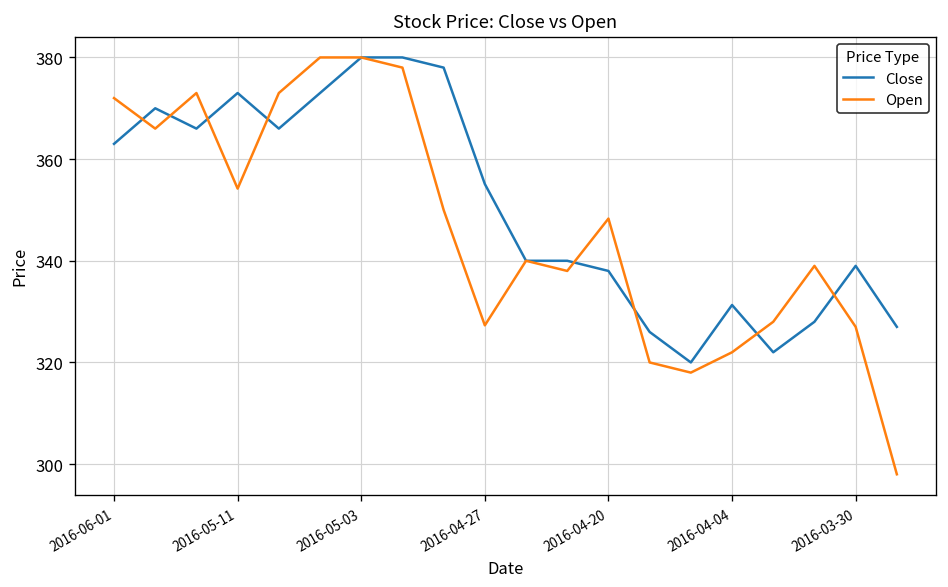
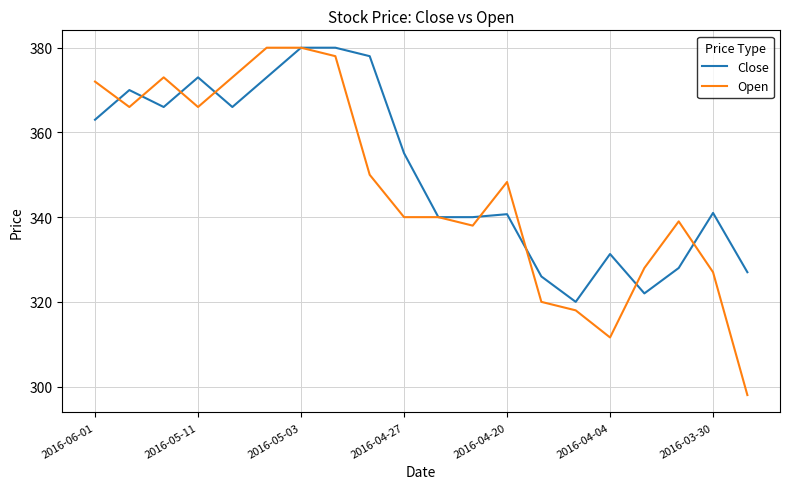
Open, 2016-05-11: 354 -> 366
Open, 2016-04-27: 327 -> 340
Close, 2016-04-20: 338 -> 341
Open, 2016-04-04: 322 -> 312
Close, 2016-03-30: 339 -> 341
